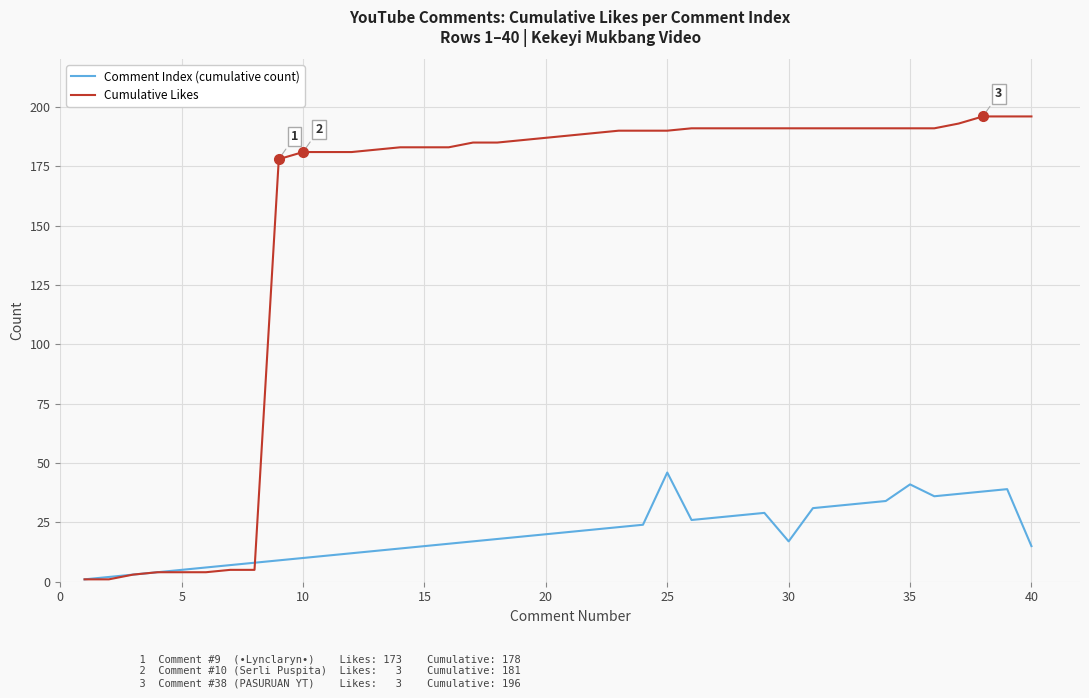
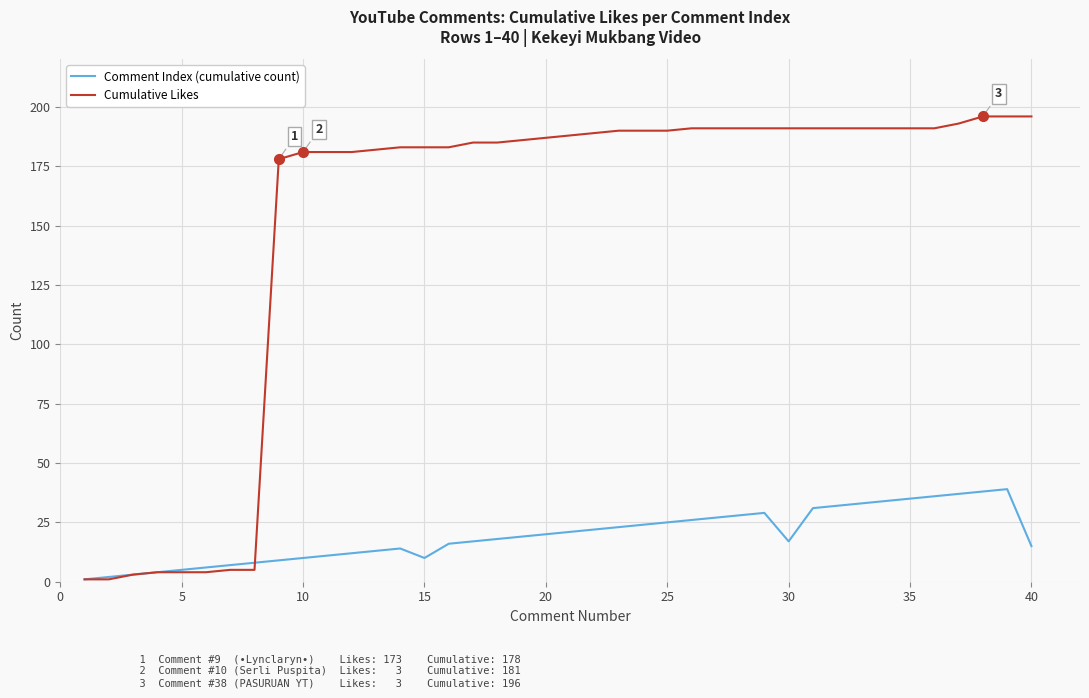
Comment Index (cumulative count), 15: 15 -> 10
Comment Index (cumulative count), 25: 46 -> 25
Comment Index (cumulative count), 35: 41 -> 35
